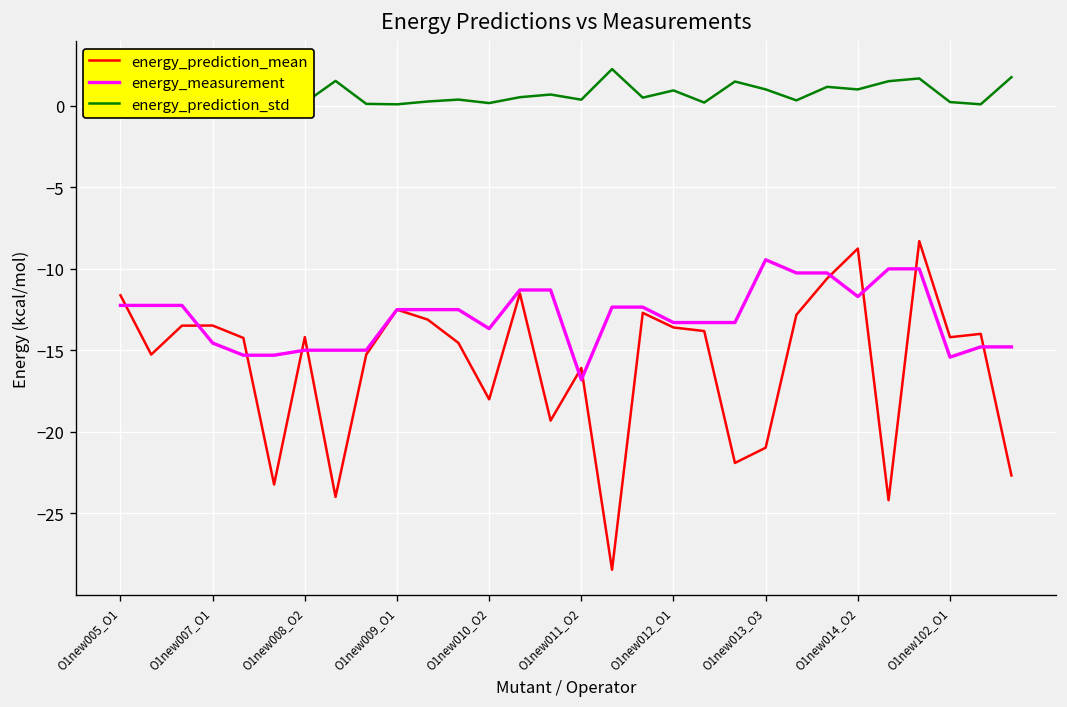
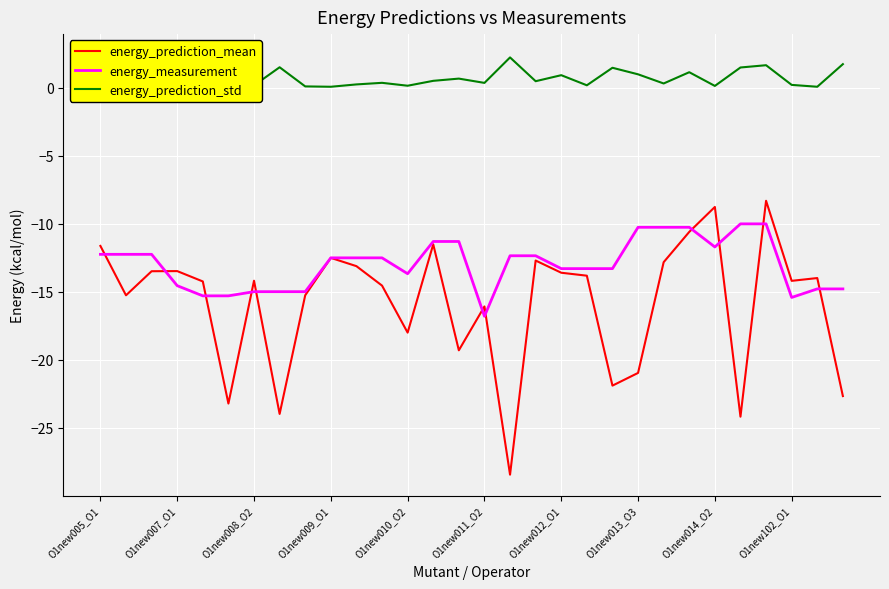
energy_measurement, O1new013_O3: -9.4 -> -10.3
energy_prediction_std, O1new014_O2: 1.0 -> 0.2
